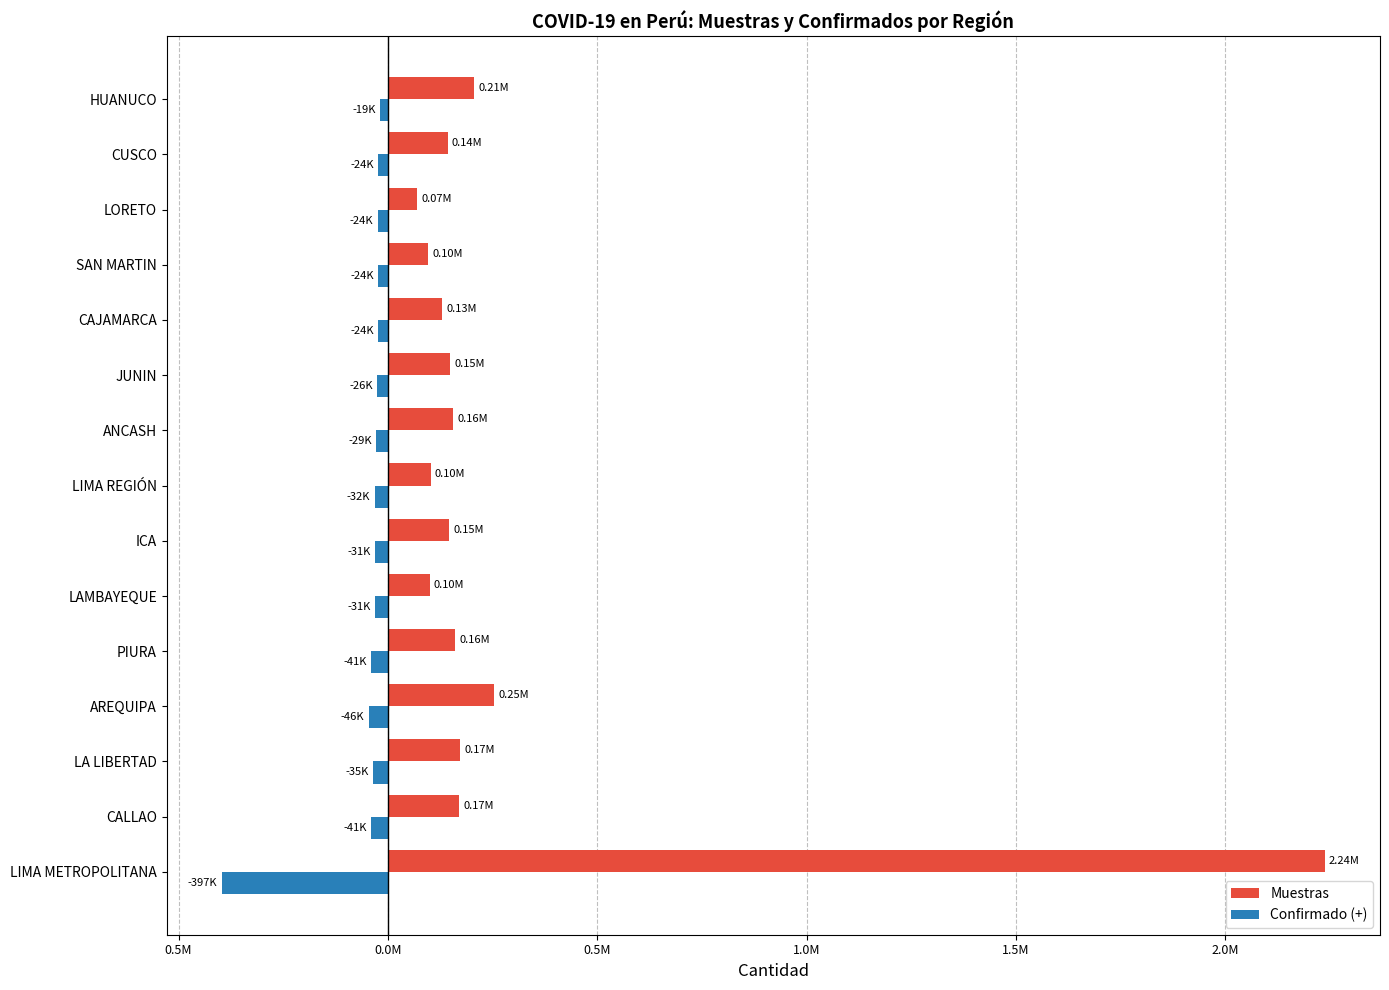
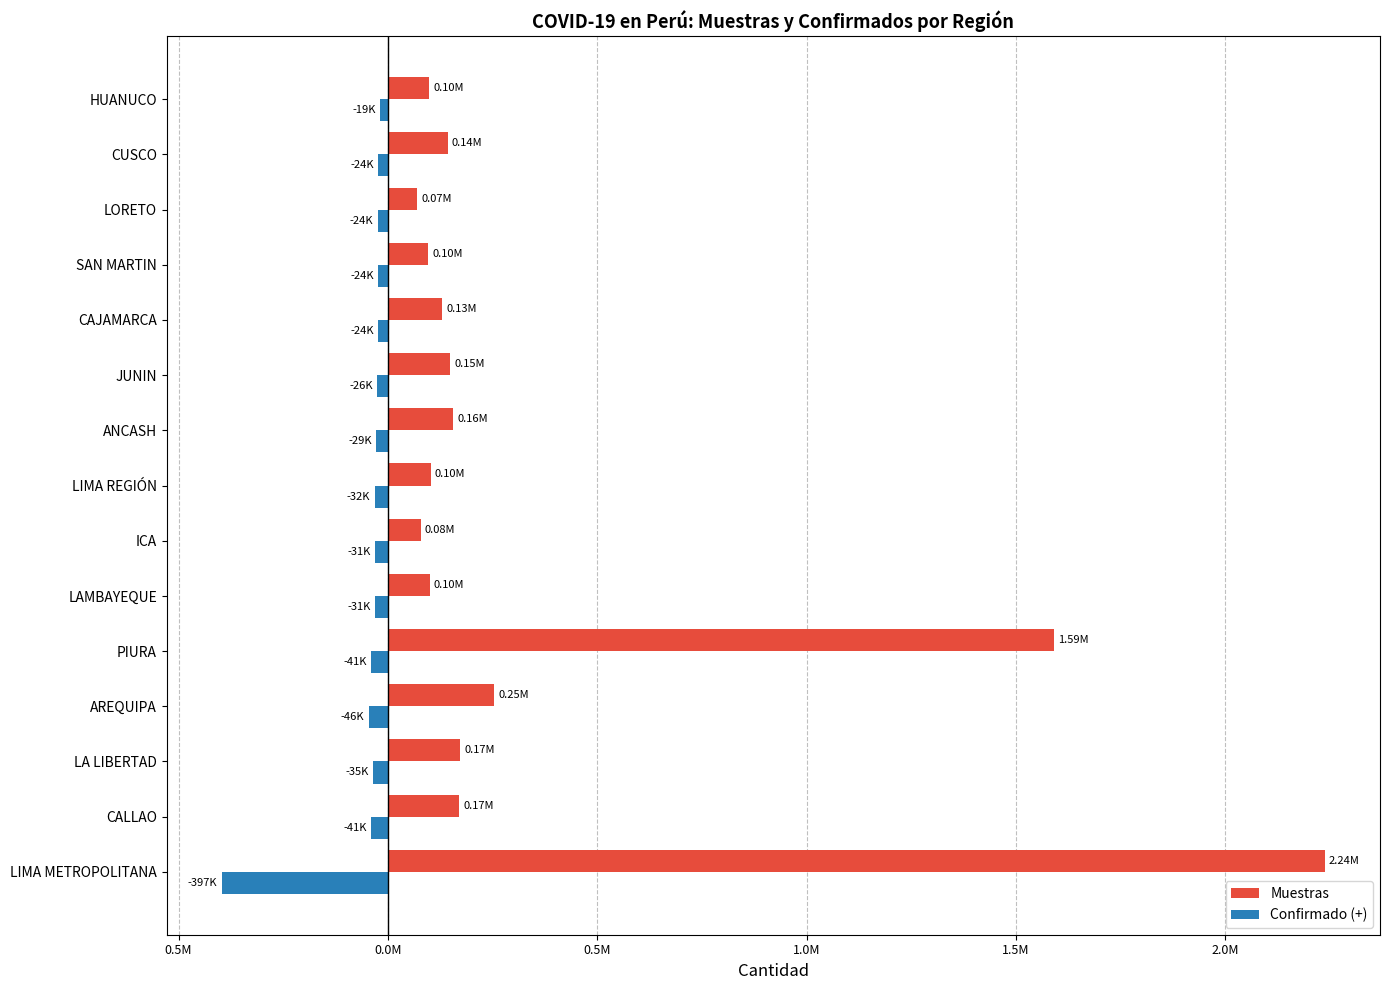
Muestras, HUANUCO: 0.21M -> 0.10M
Muestras, ICA: 0.15M -> 0.08M
Muestras, PIURA: 0.16M -> 1.59M
